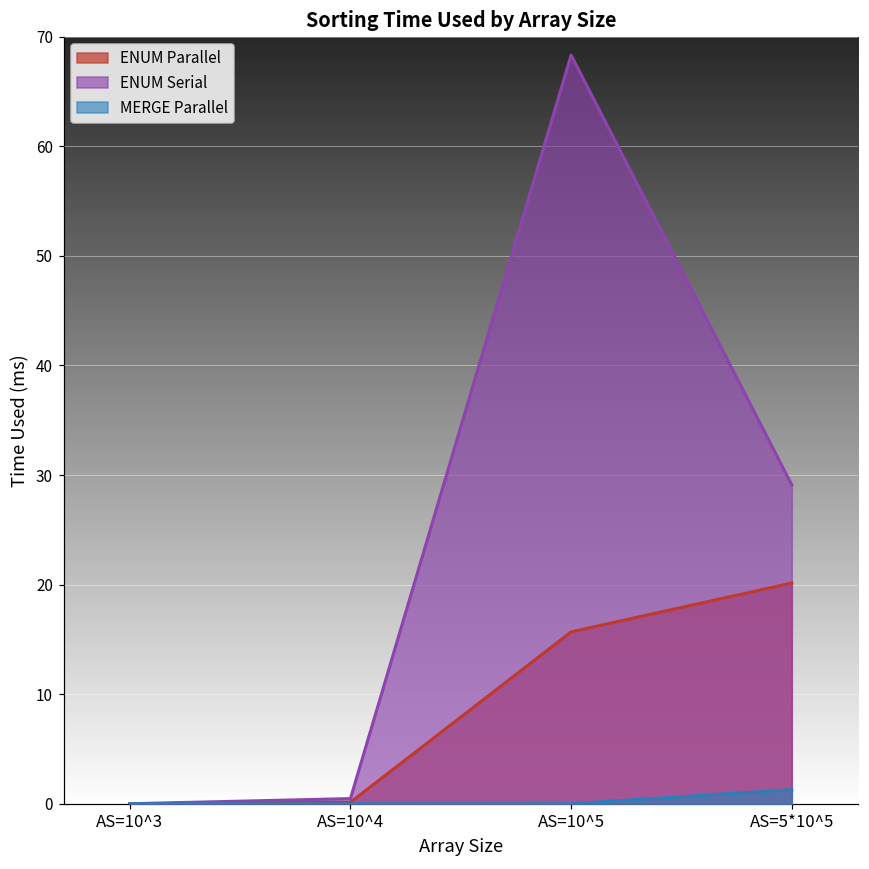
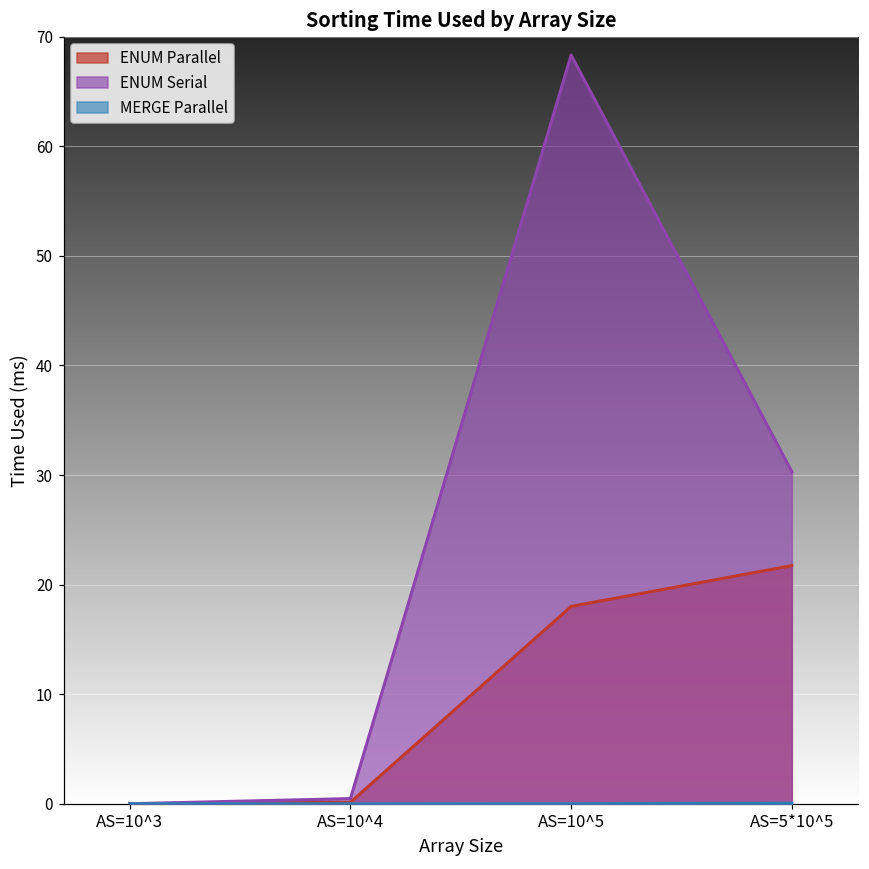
ENUM Parallel, AS=10^5: 16 -> 18
ENUM Parallel, AS=5*10^5: 20 -> 22
ENUM Serial, AS=5*10^5: 29 -> 30
MERGE Parallel, AS=5*10^5: 1 -> 0
